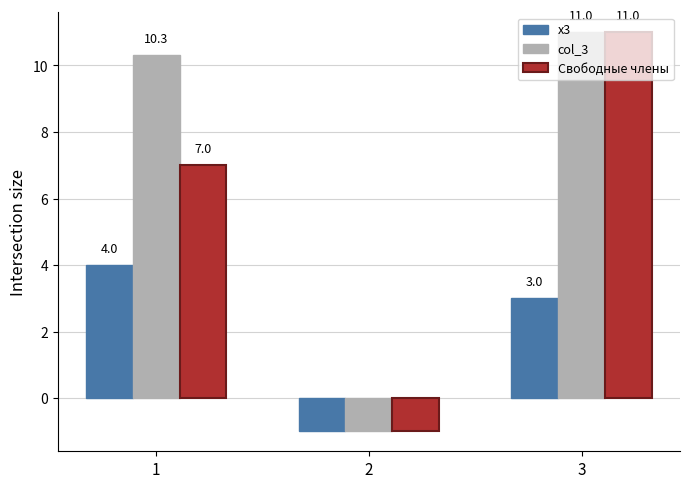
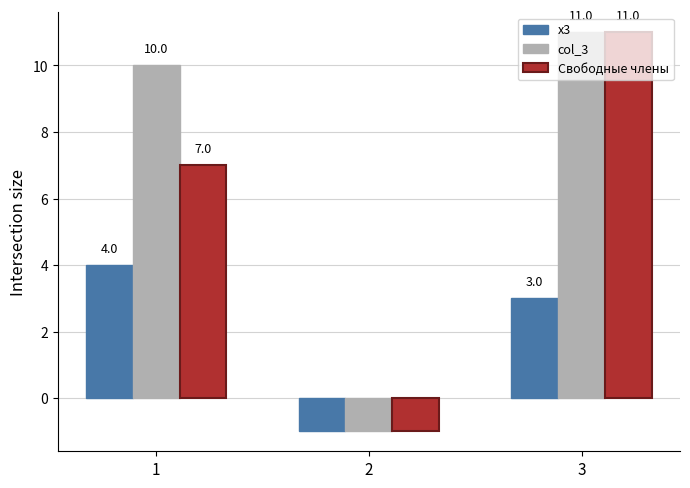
col_3, 1: 10.3 -> 10.0
